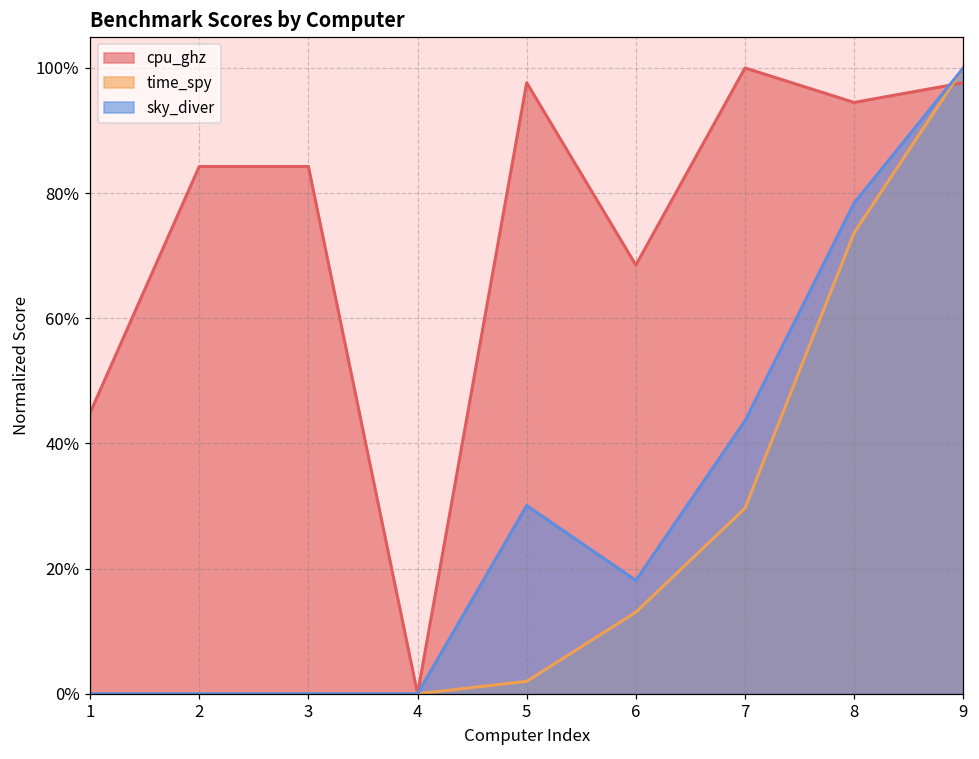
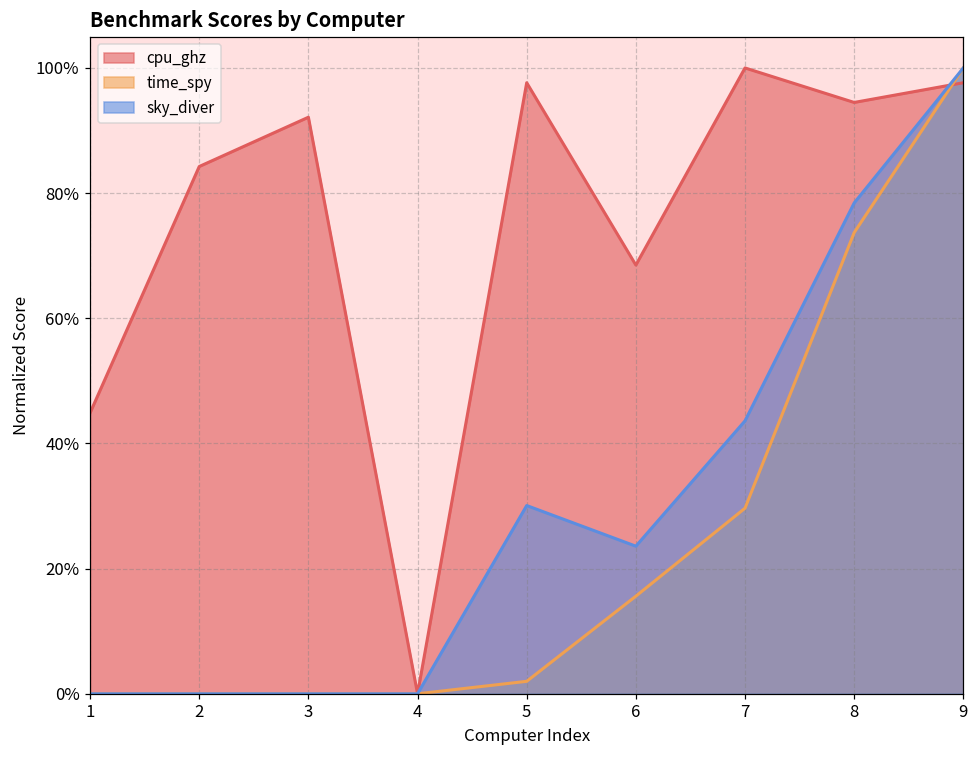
cpu_ghz, 3: 84% -> 92%
time_spy, 6: 13% -> 16%
sky_diver, 6: 18% -> 24%
